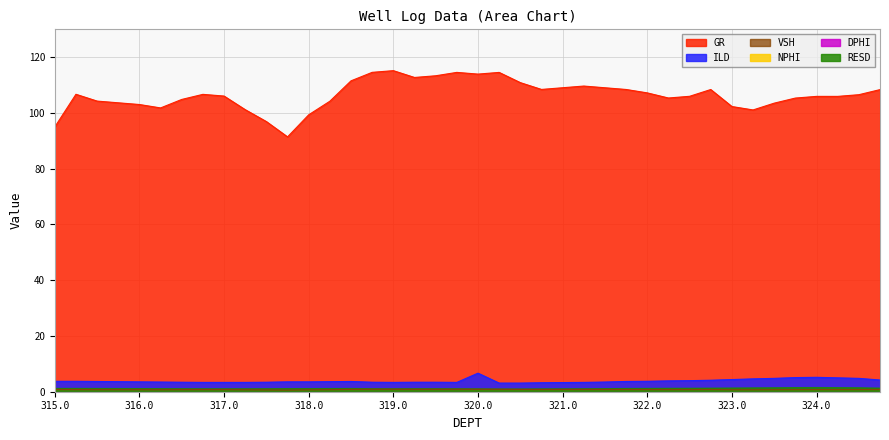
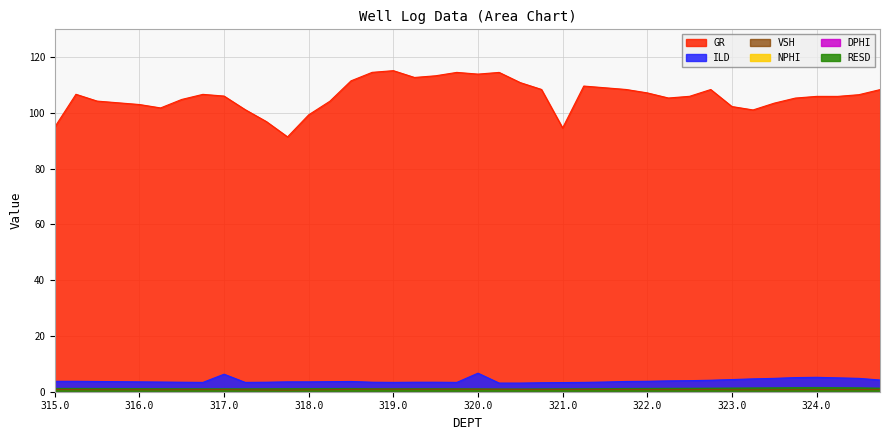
ILD, 317.0: 3 -> 6
GR, 321.0: 109 -> 95
